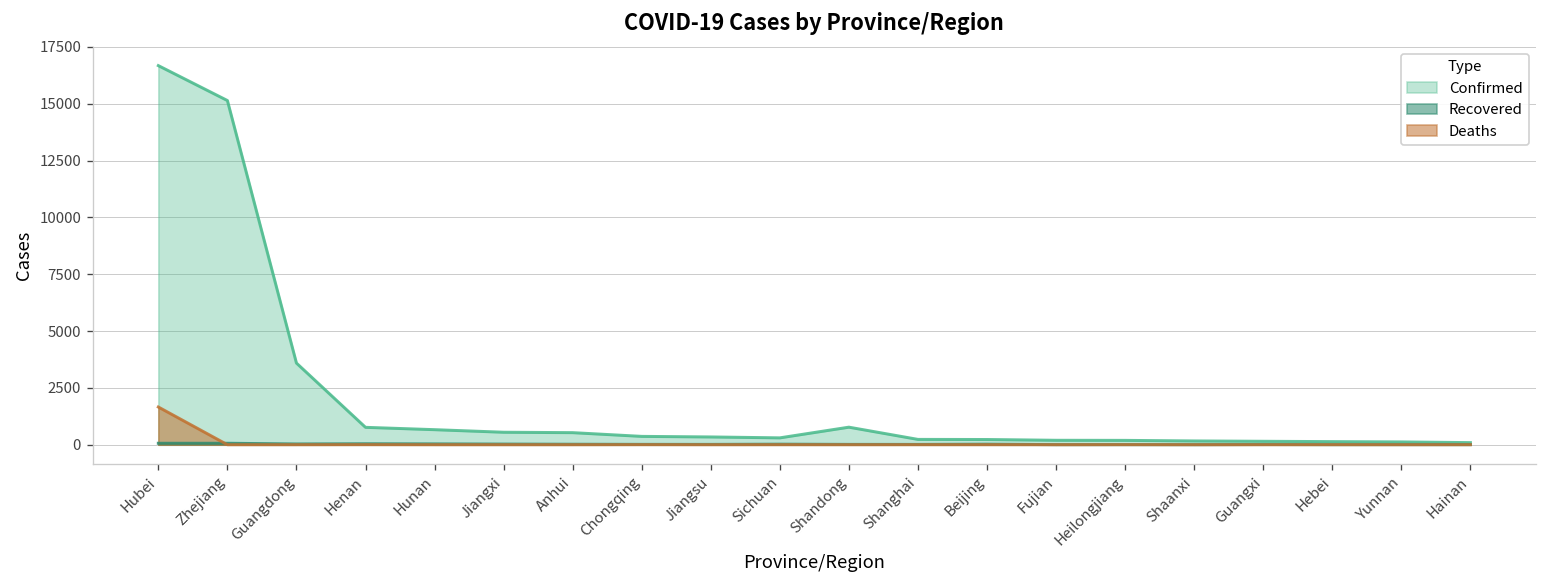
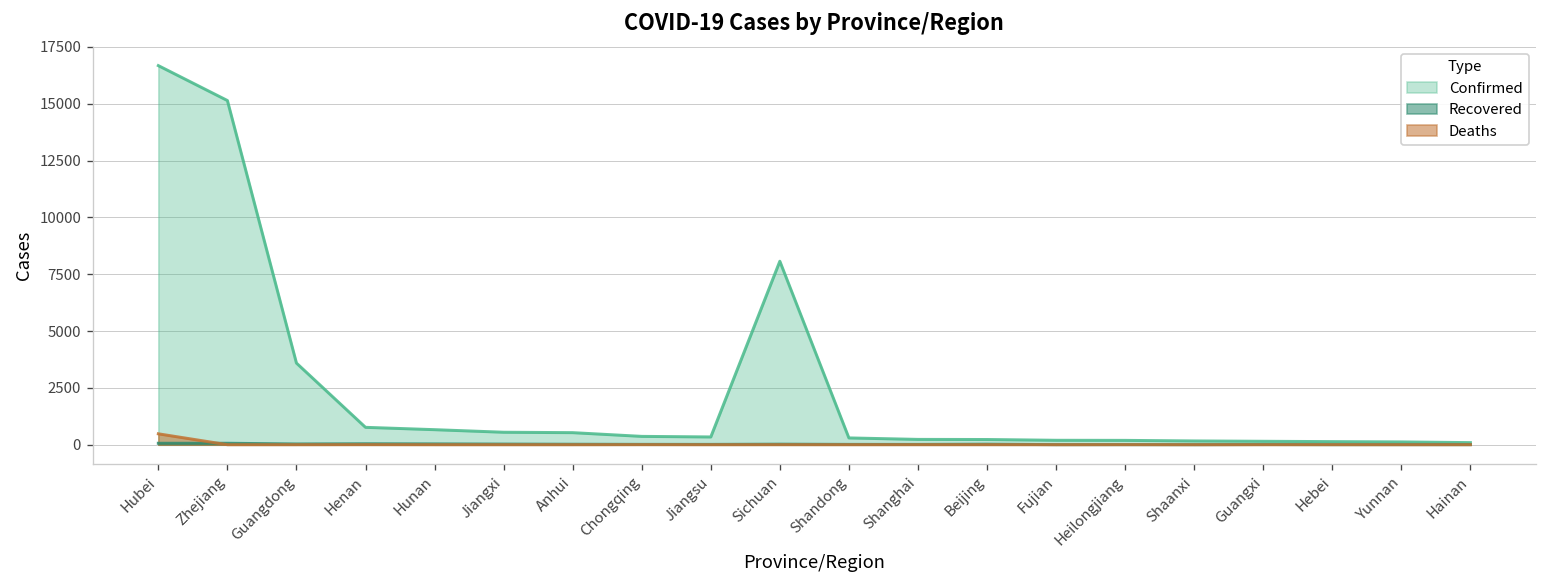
Deaths, Hubei: 1700 -> 500
Confirmed, Sichuan: 300 -> 8100
Confirmed, Shandong: 800 -> 300
